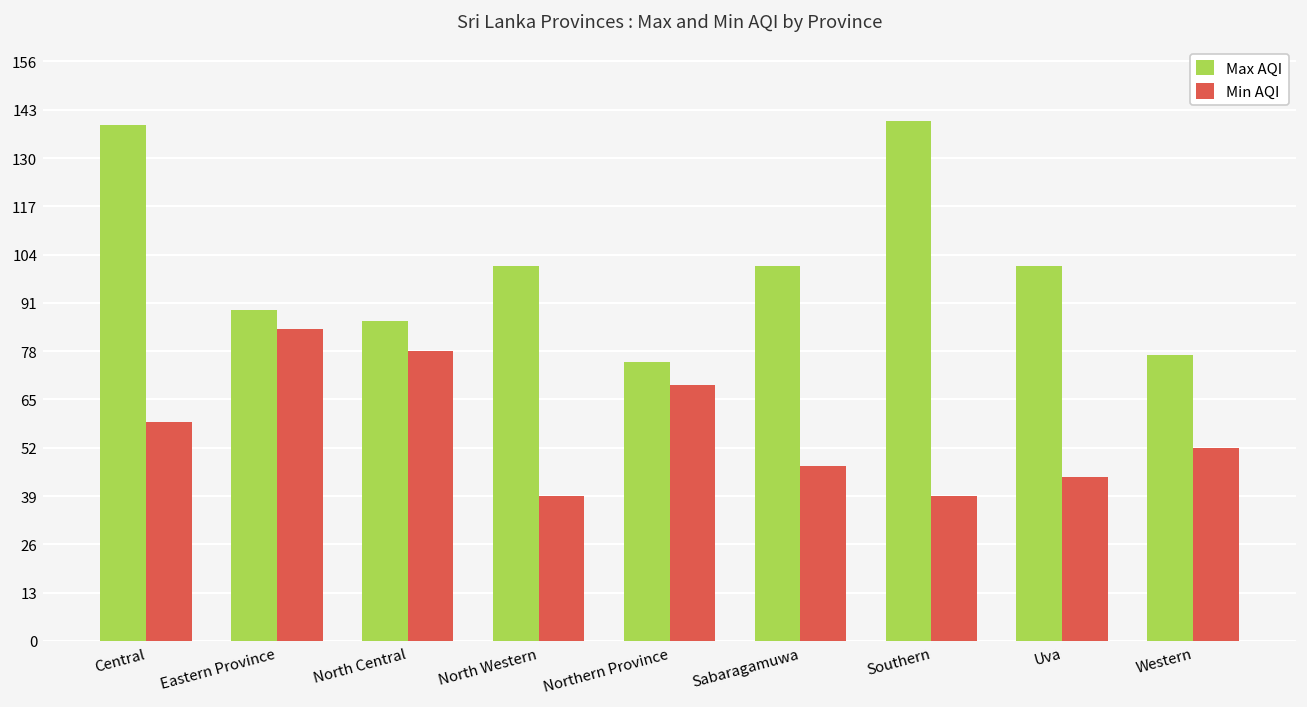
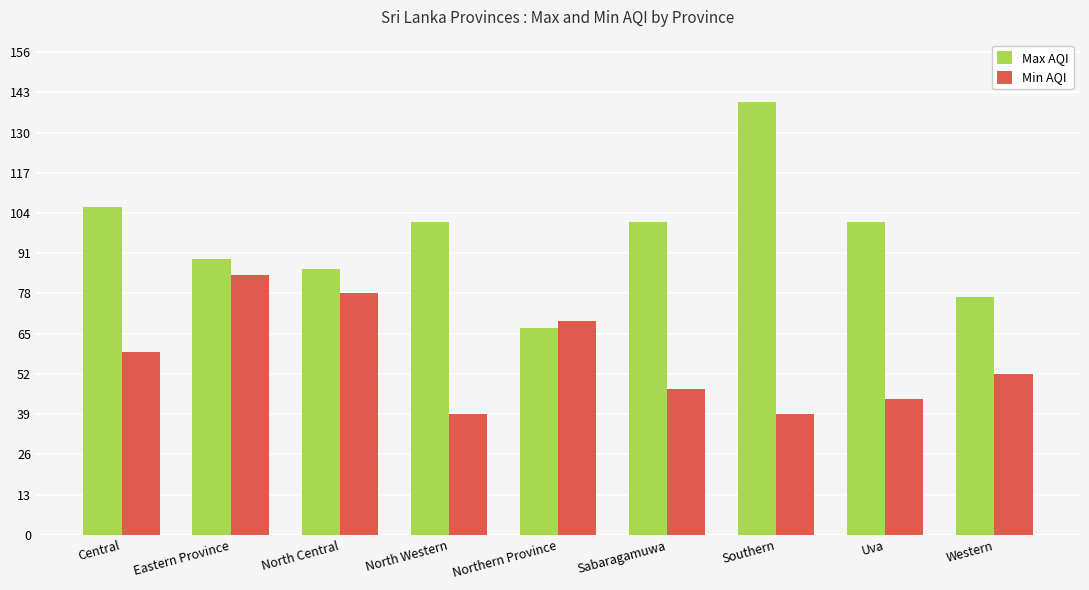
Max AQI, Central: 139 -> 106
Max AQI, Northern Province: 75 -> 67
